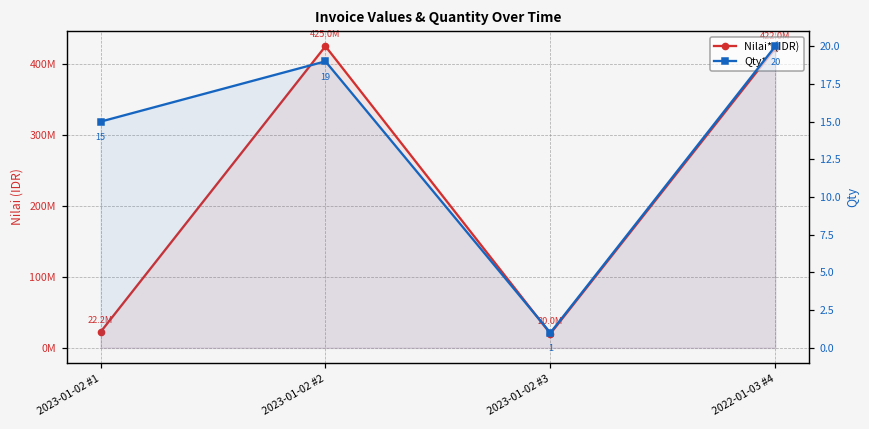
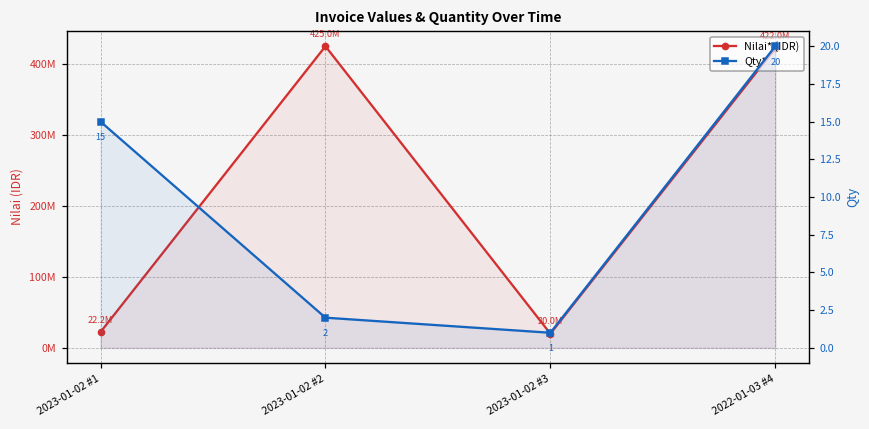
Qty*, 2023-01-02 #2: 19 -> 2
